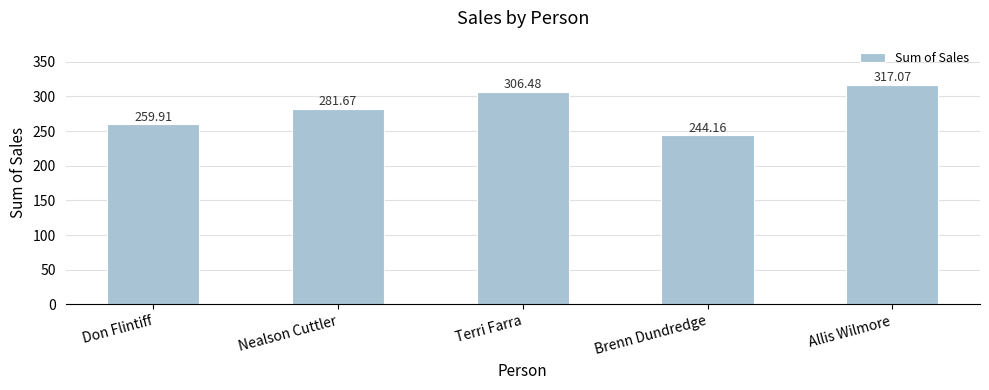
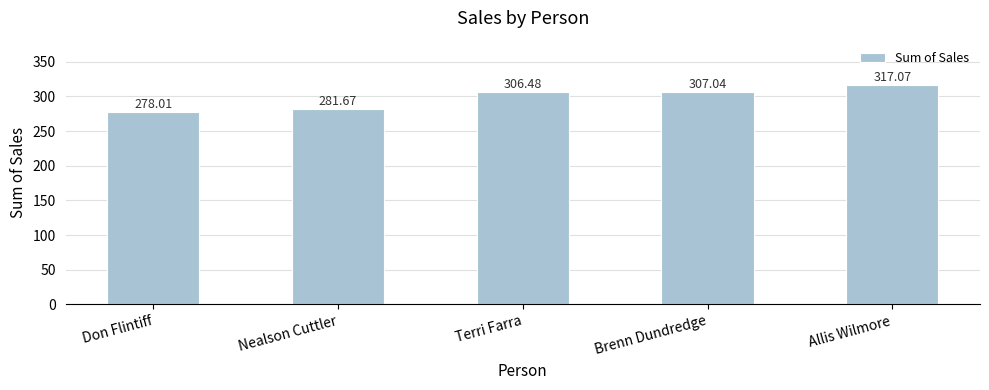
Don Flintiff: 259.91 -> 278.01
Brenn Dundredge: 244.16 -> 307.04
